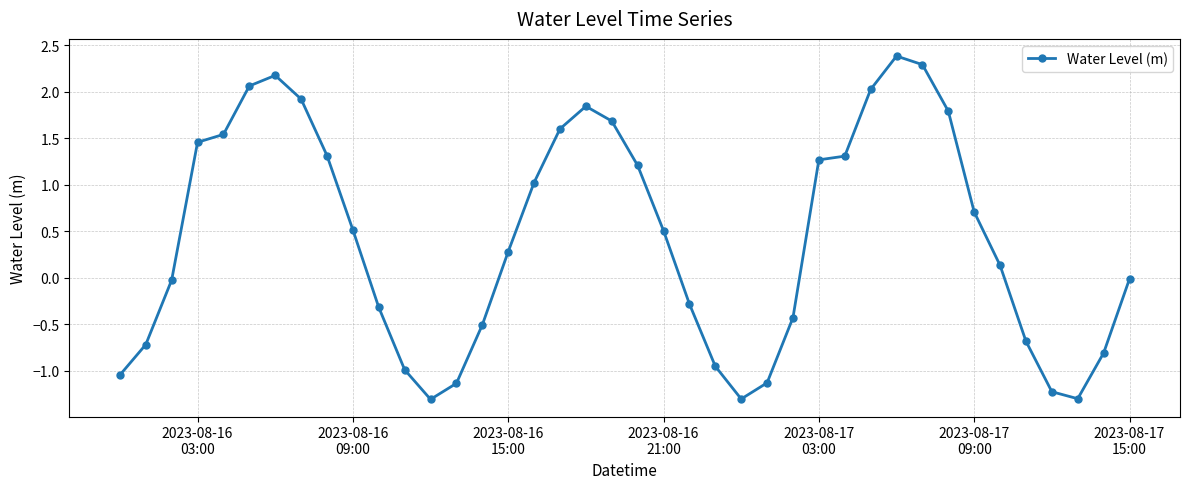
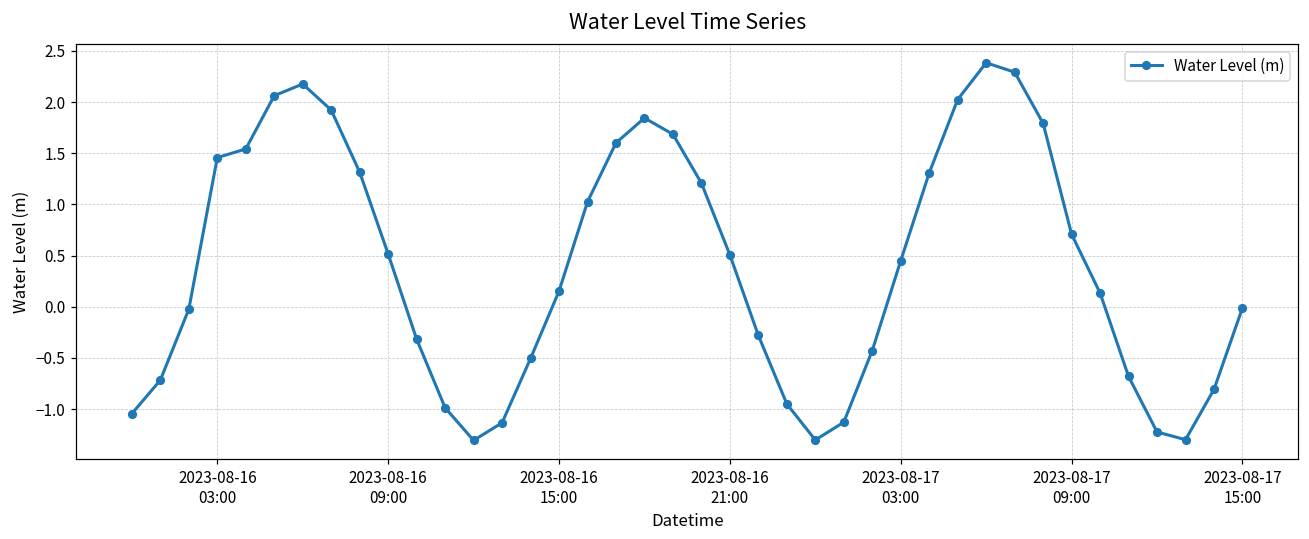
2023-08-16 15:00: 0.3 -> 0.2
2023-08-17 03:00: 1.3 -> 0.5
